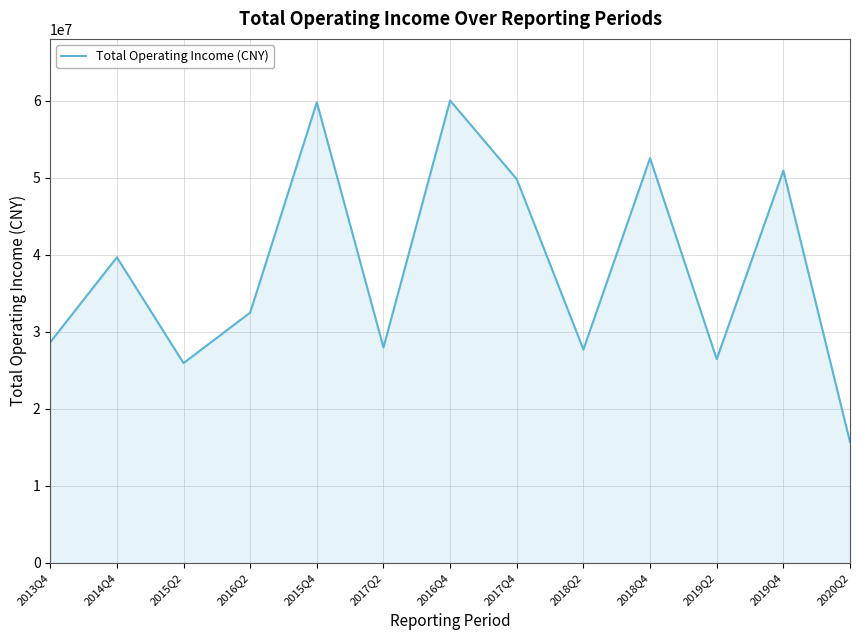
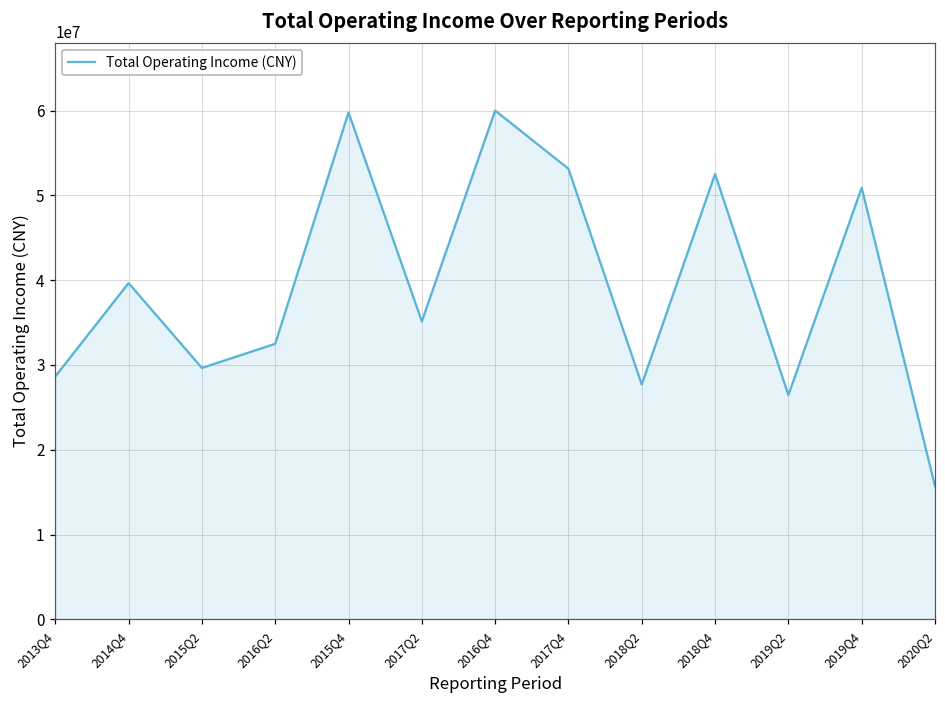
2015Q2: 26000000 -> 30000000
2017Q2: 28000000 -> 35000000
2017Q4: 50000000 -> 53000000
